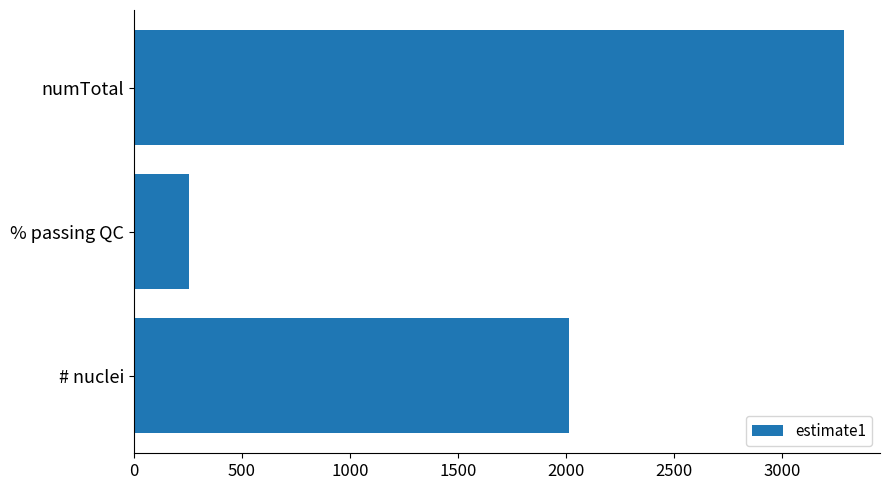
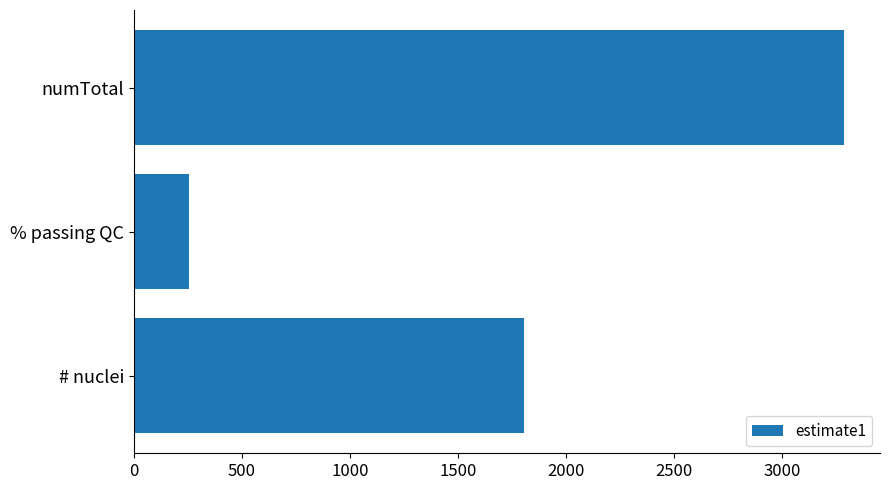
# nuclei: 2020 -> 1800
